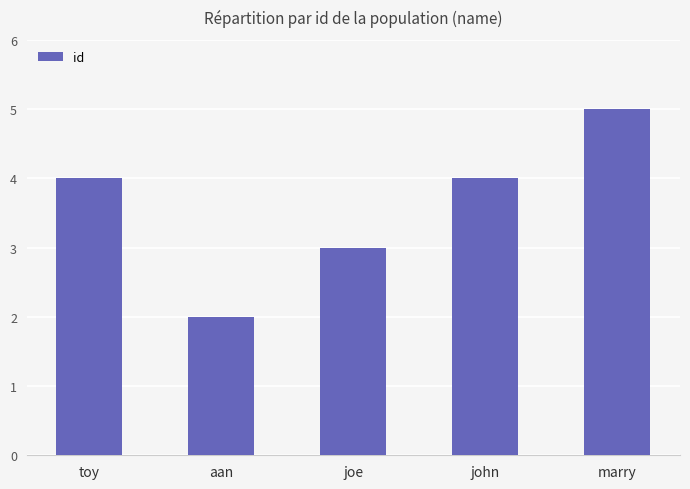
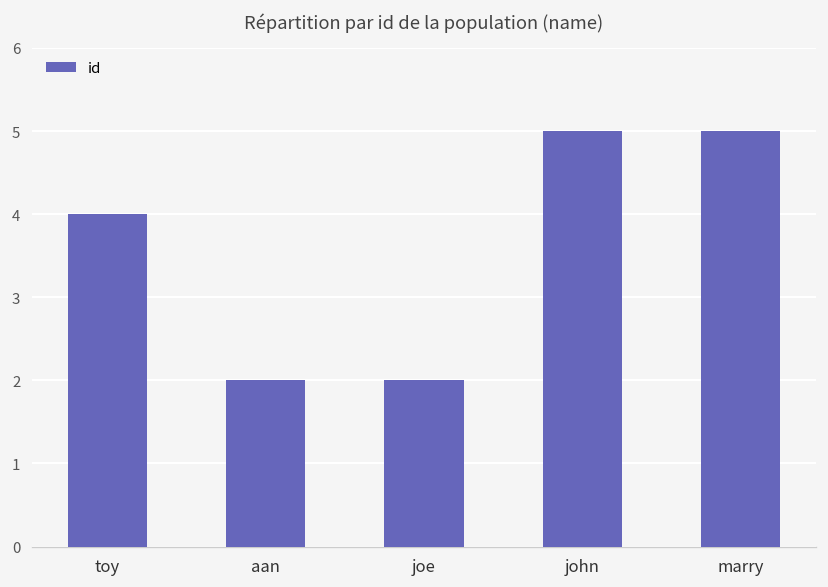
joe: 3 -> 2
john: 4 -> 5
